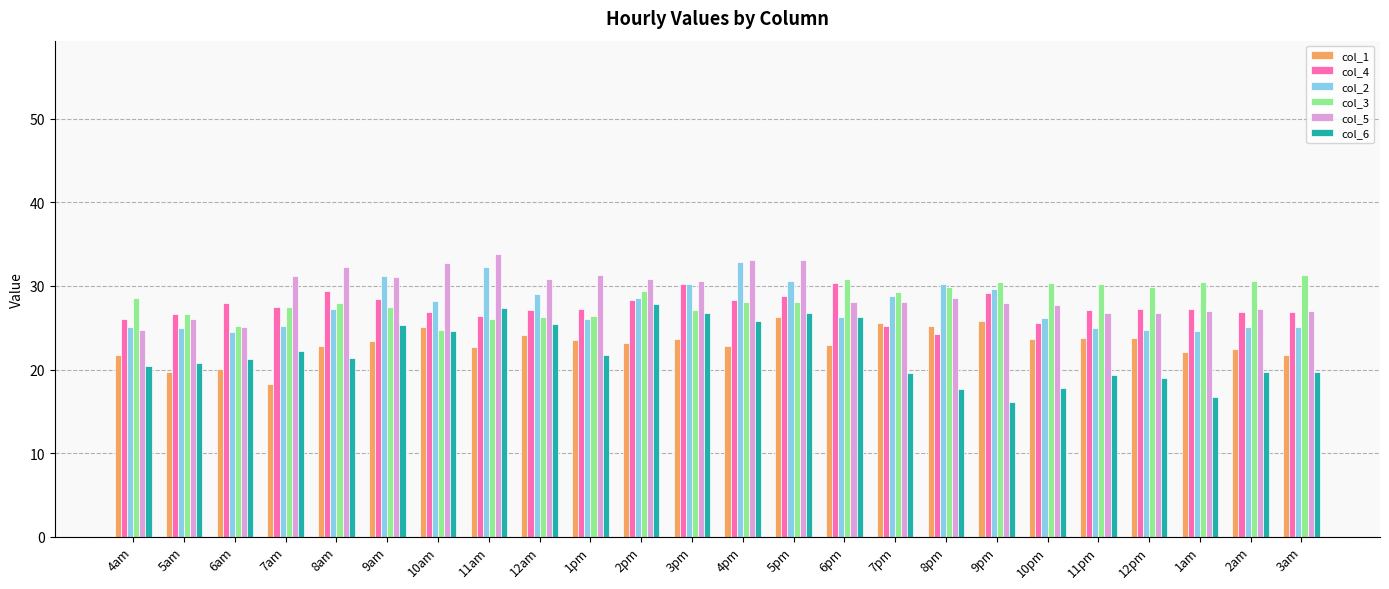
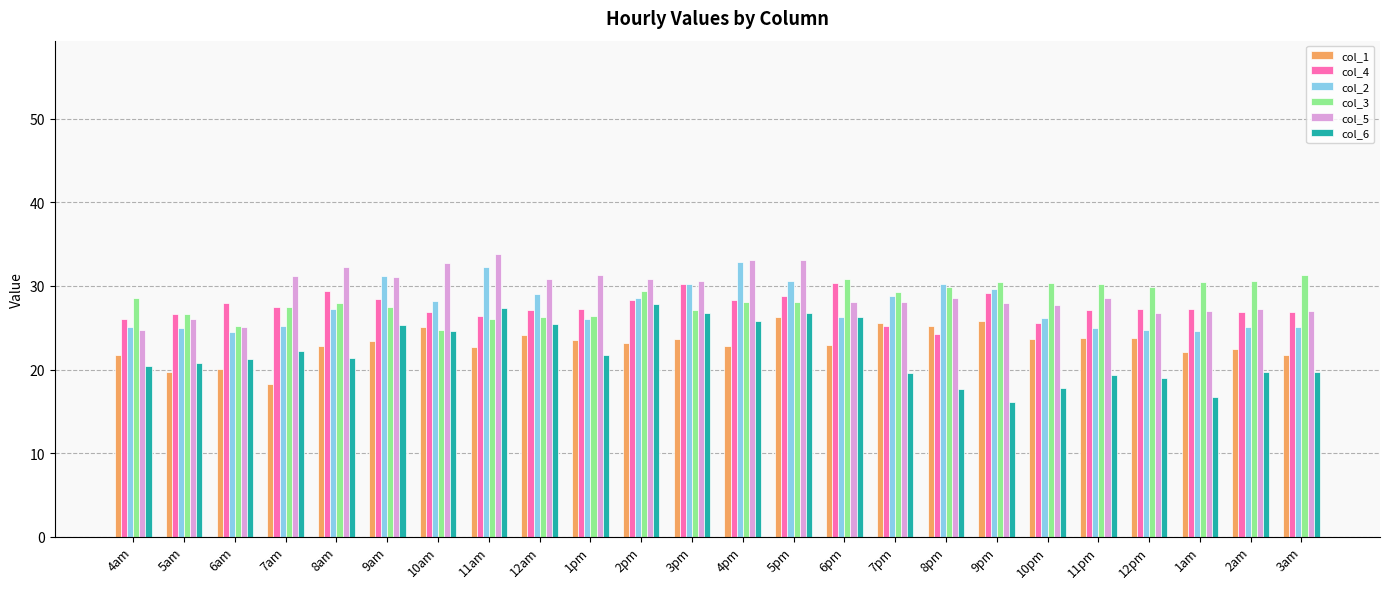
col_5, 11pm: 27 -> 29
